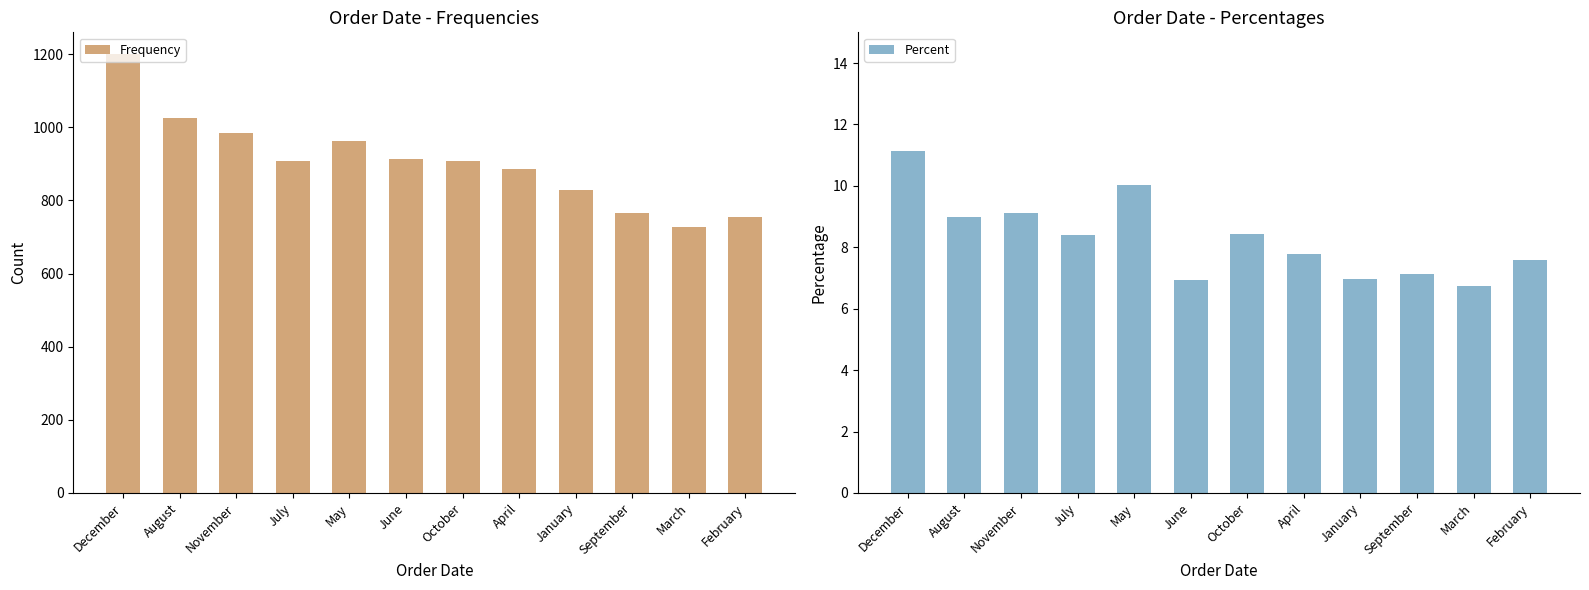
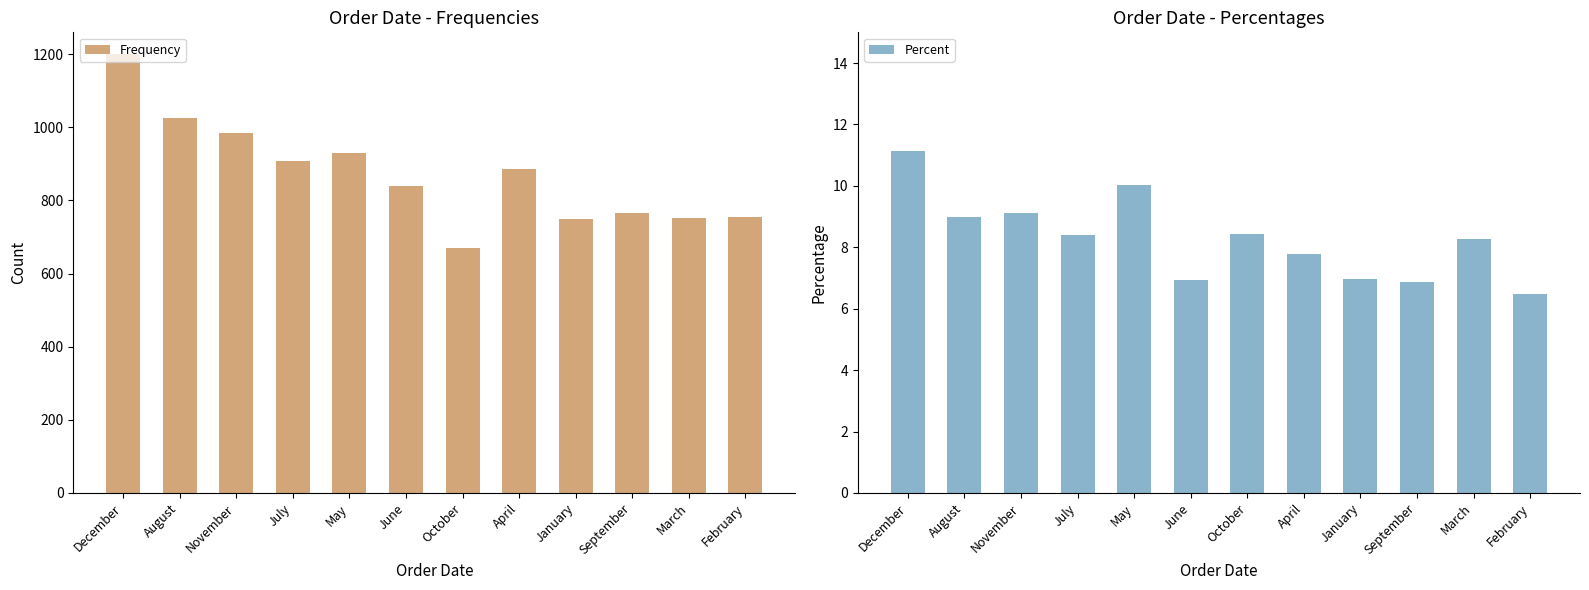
Order Date - Frequencies, May: 960 -> 930
Order Date - Frequencies, June: 910 -> 840
Order Date - Frequencies, October: 910 -> 670
Order Date - Frequencies, January: 830 -> 750
Order Date - Frequencies, March: 730 -> 750
Order Date - Percentages, September: 7.1 -> 6.9
Order Date - Percentages, March: 6.8 -> 8.3
Order Date - Percentages, February: 7.6 -> 6.5
